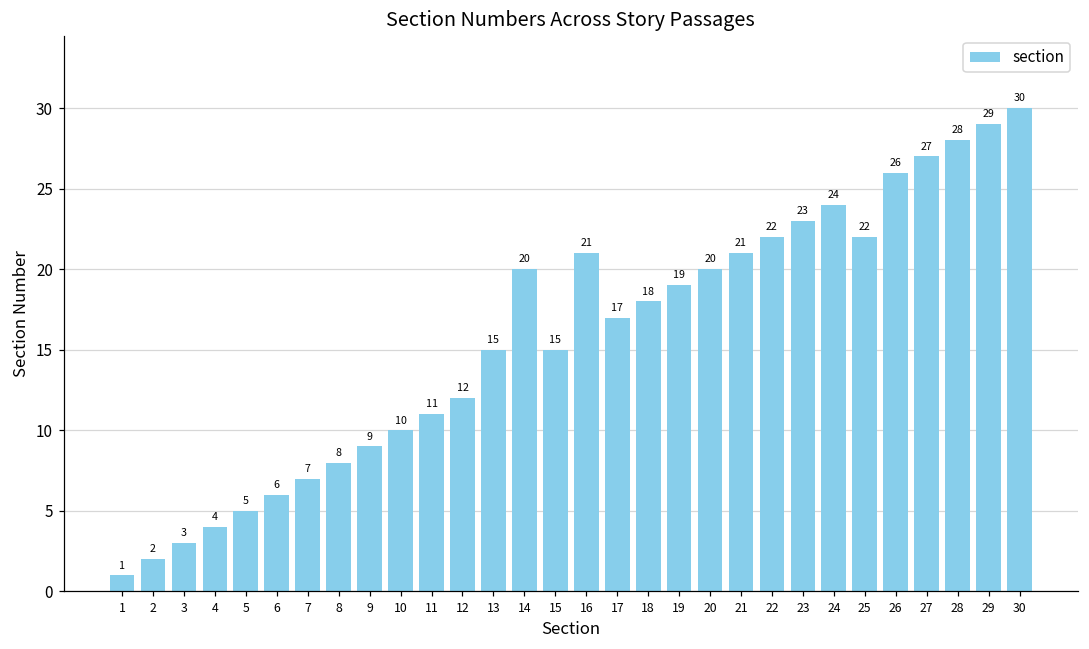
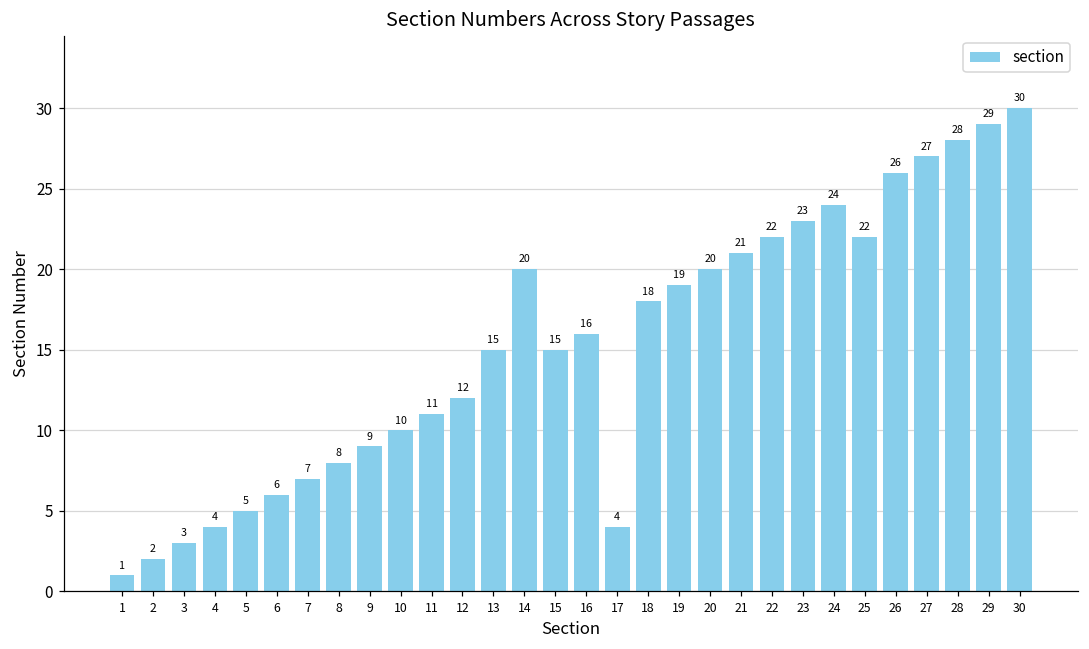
16: 21 -> 16
17: 17 -> 4
